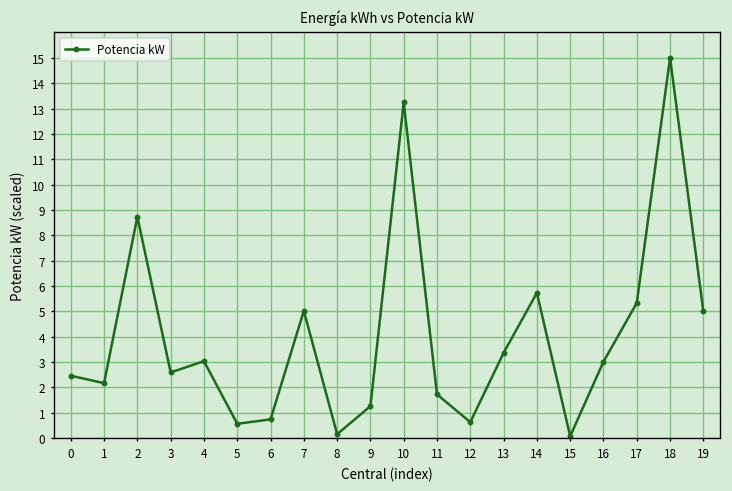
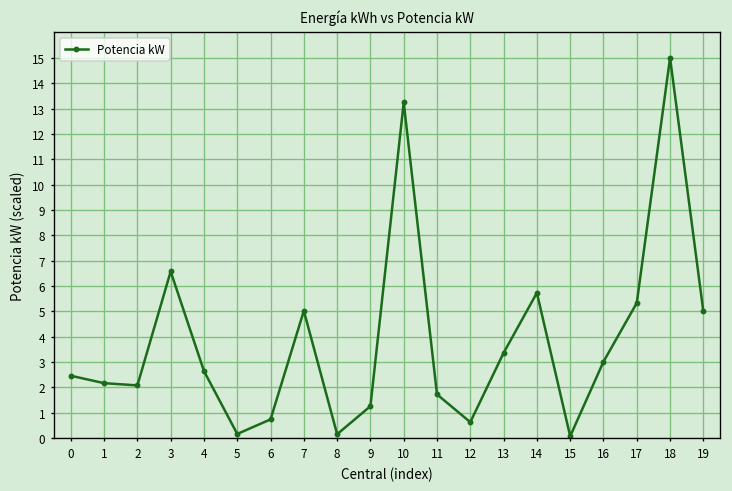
2: 8.7 -> 2.1
3: 2.6 -> 6.6
4: 3.0 -> 2.6
5: 0.6 -> 0.2
